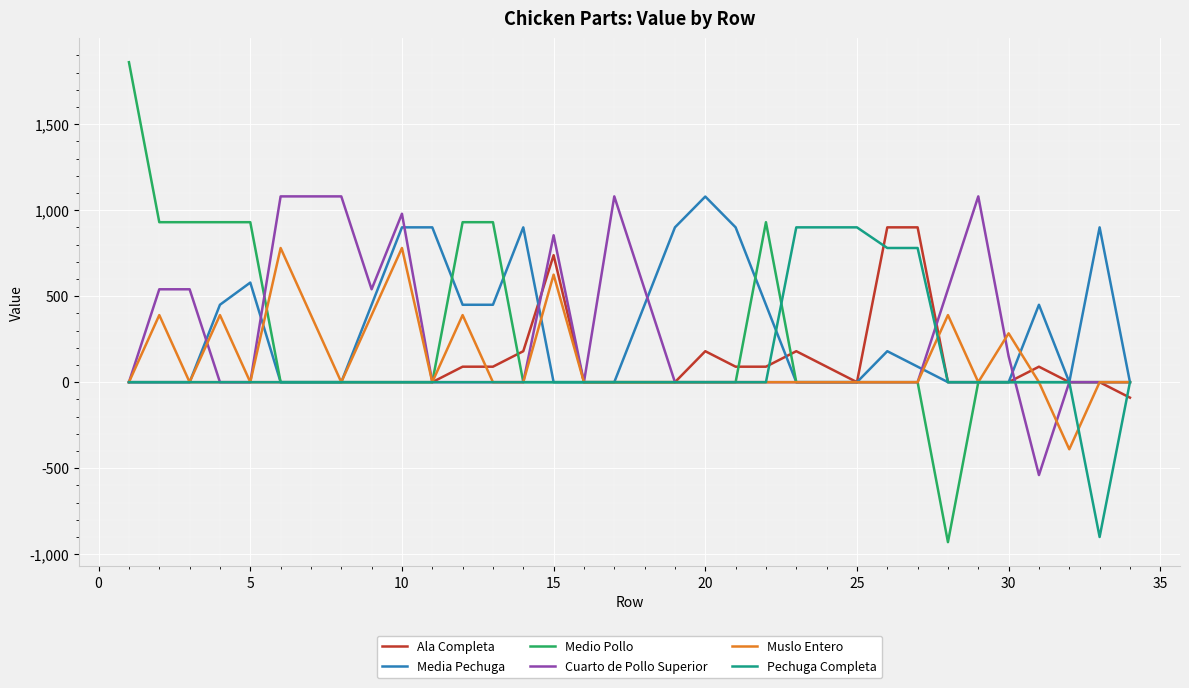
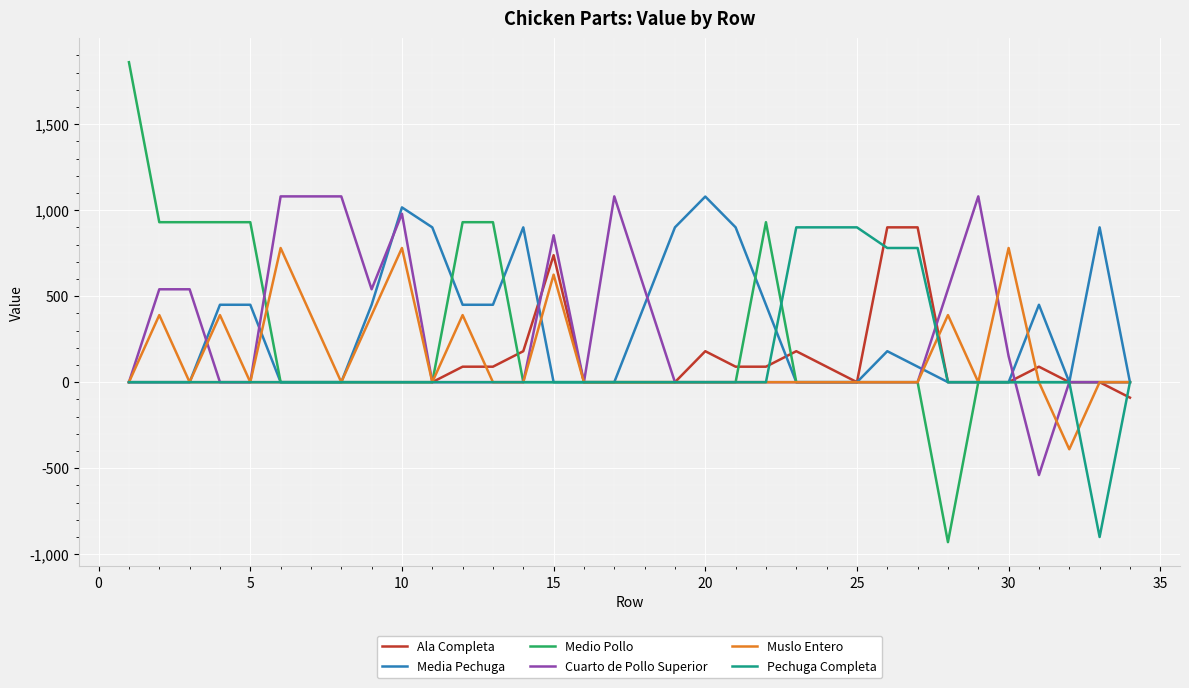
Media Pechuga, 5: 580 -> 450
Media Pechuga, 10: 900 -> 1,020
Muslo Entero, 30: 280 -> 780
